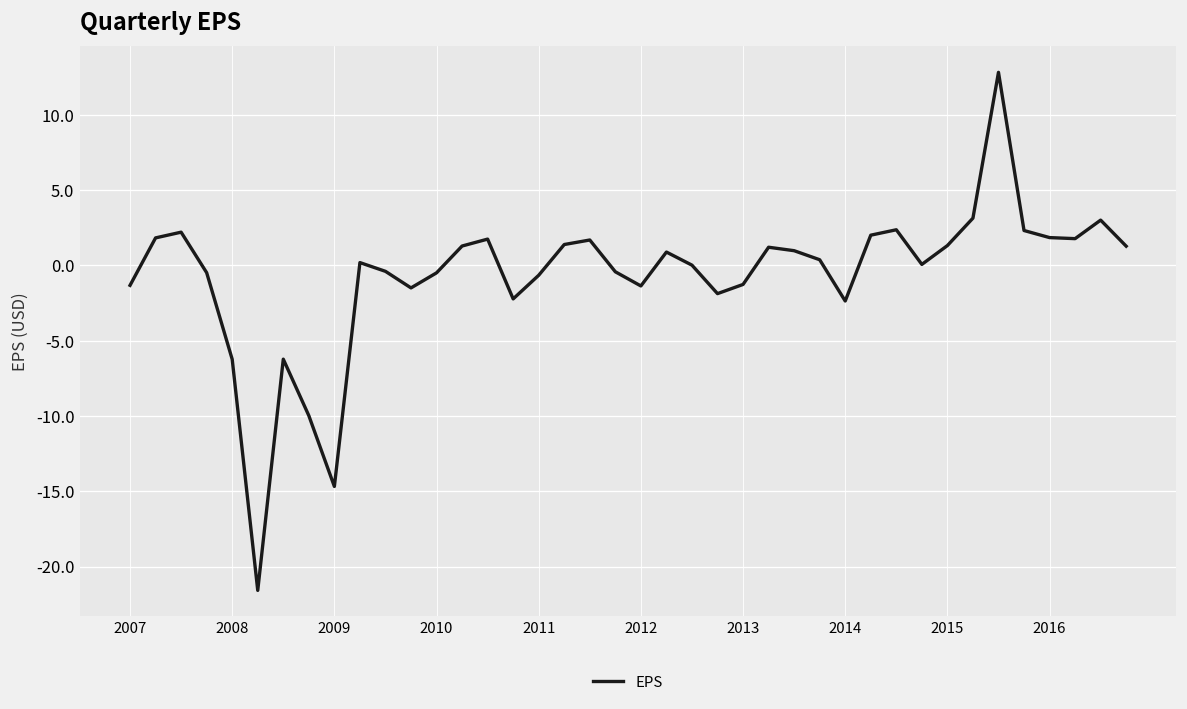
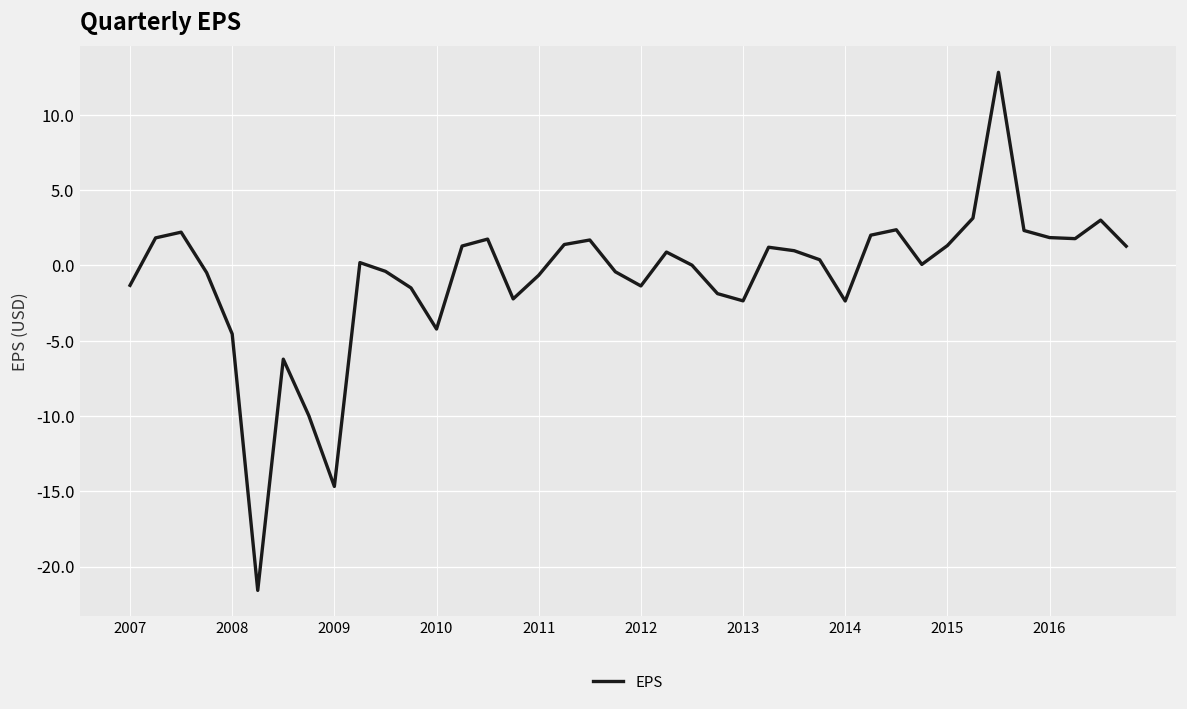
2008: -6.2 -> -4.6
2010: -0.5 -> -4.2
2013: -1.3 -> -2.4
